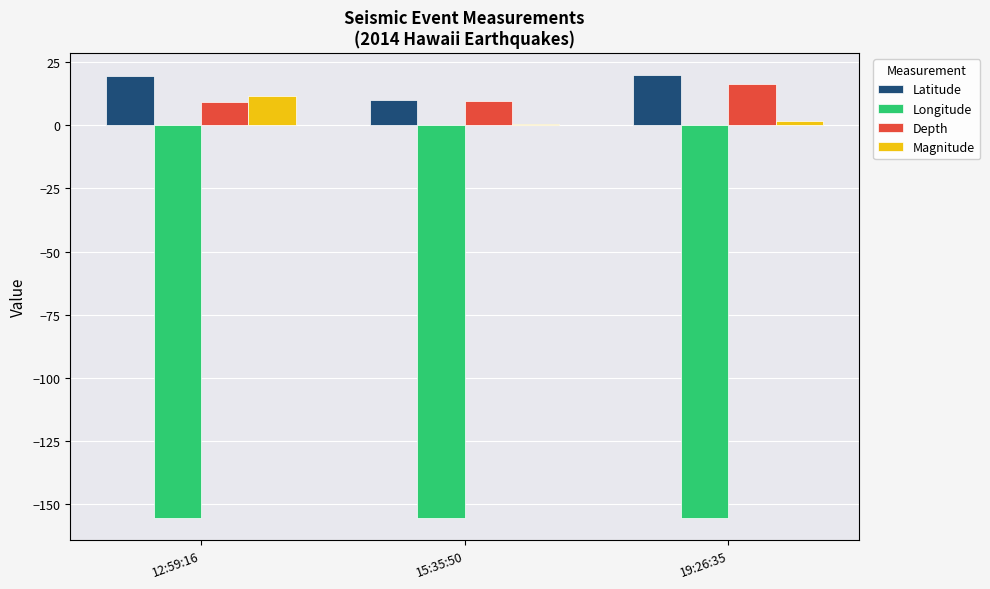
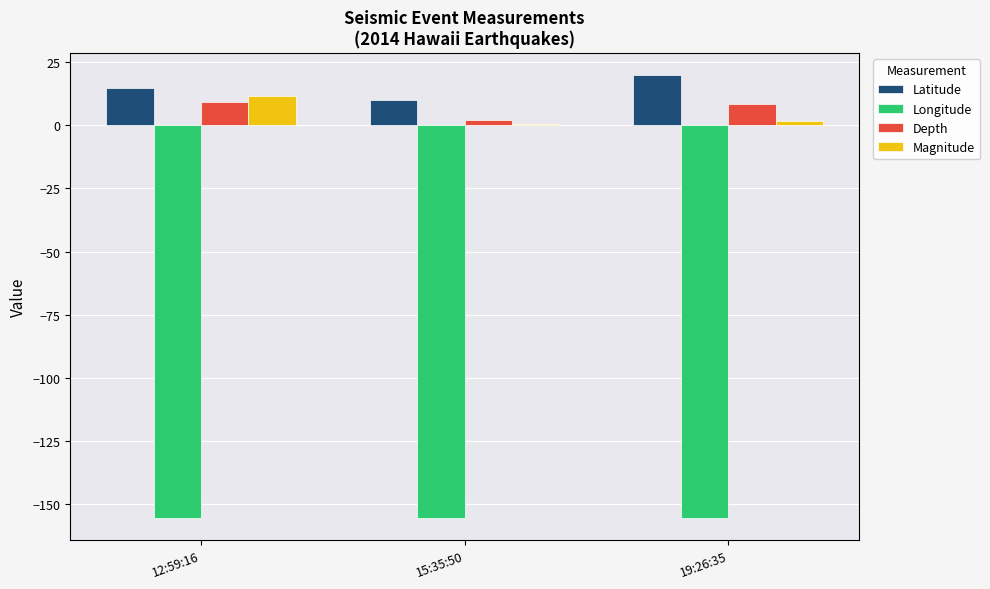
Latitude, 12:59:16: 20 -> 15
Depth, 15:35:50: 10 -> 2
Depth, 19:26:35: 16 -> 9
